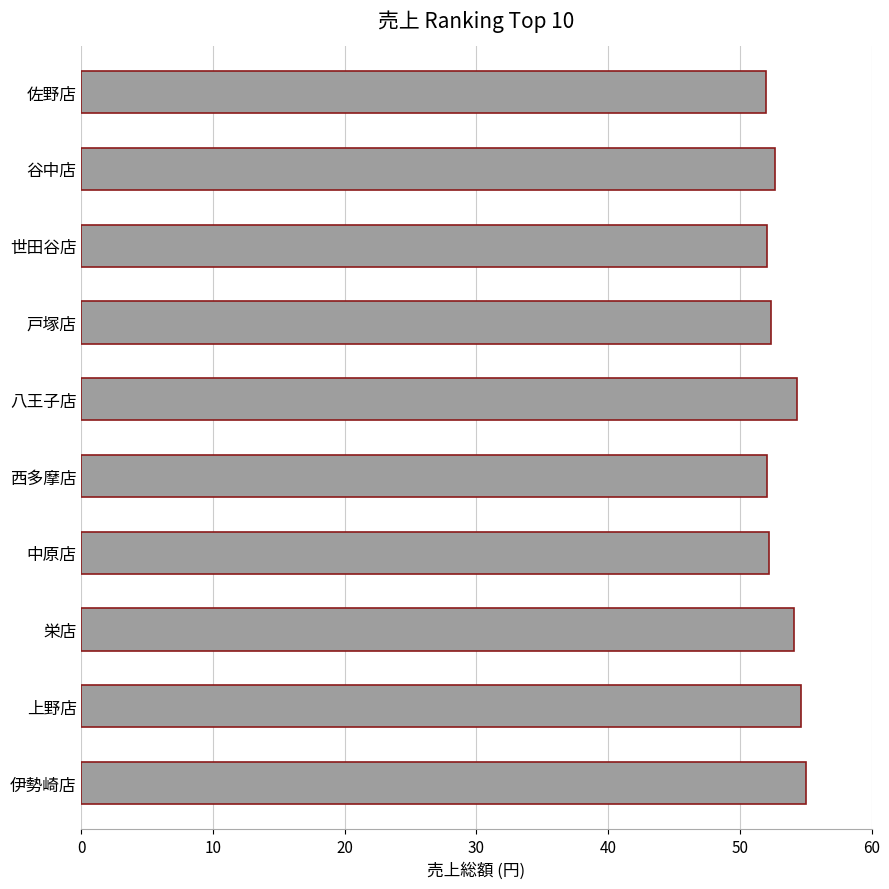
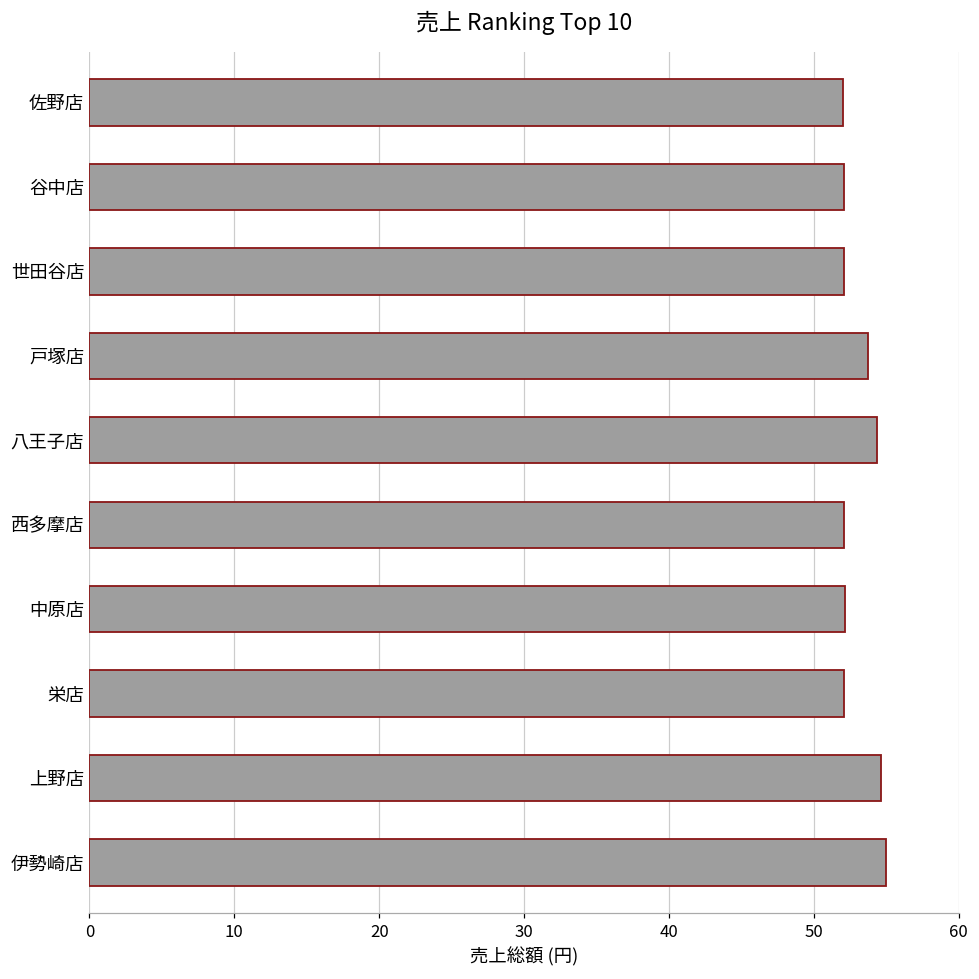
谷中店: 52.7 -> 52.1
戸塚店: 52.4 -> 53.7
栄店: 54.1 -> 52.1
